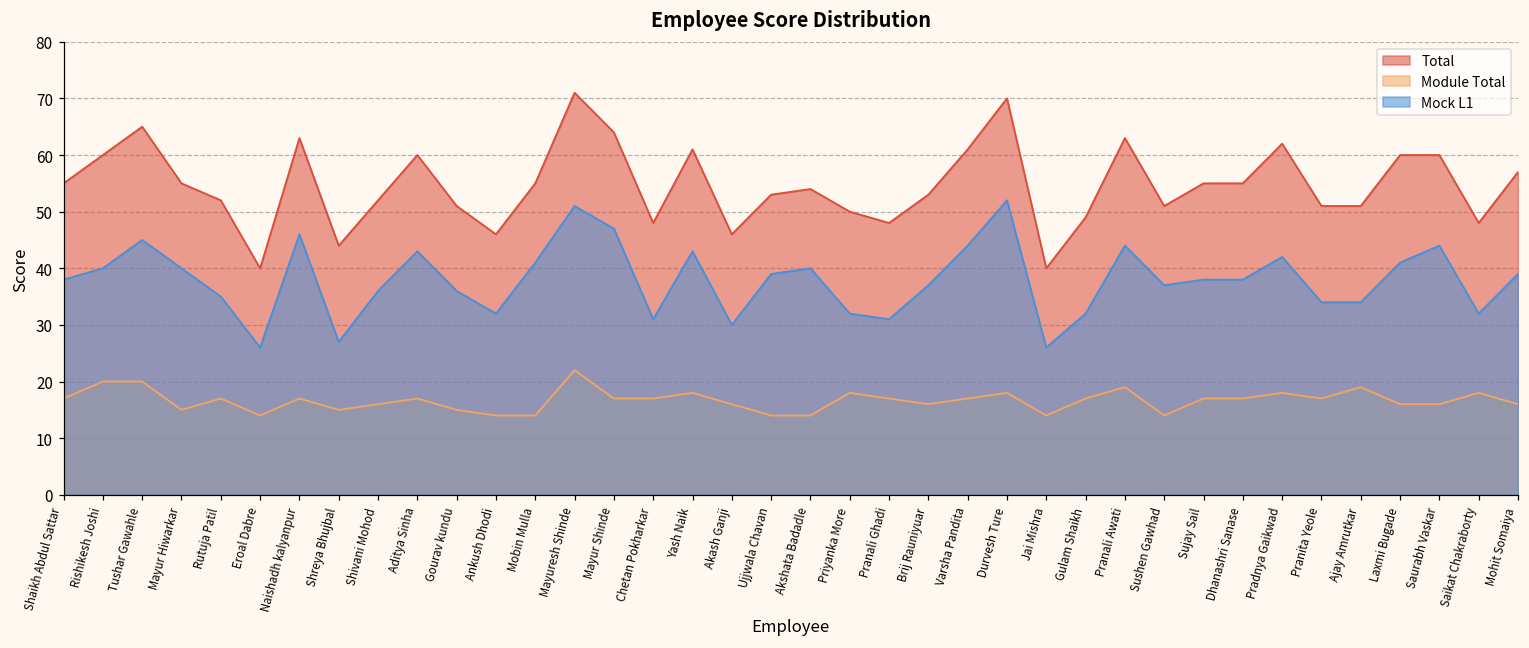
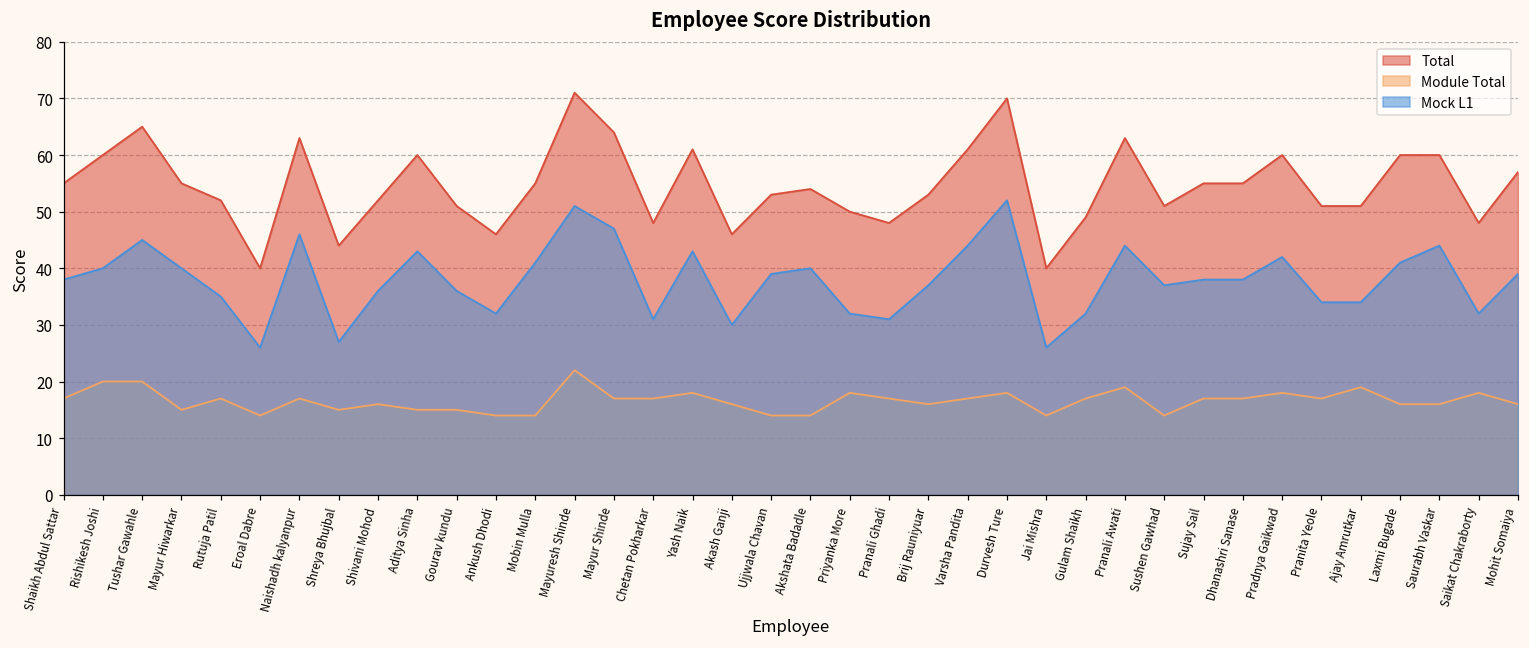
Module Total, Aditya Sinha: 17 -> 15
Total, Pradnya Gaikwad: 62 -> 60
